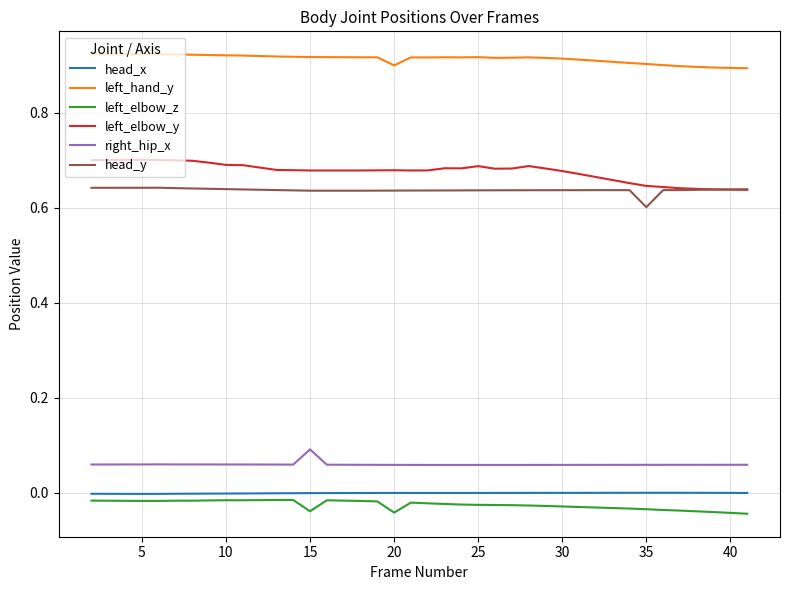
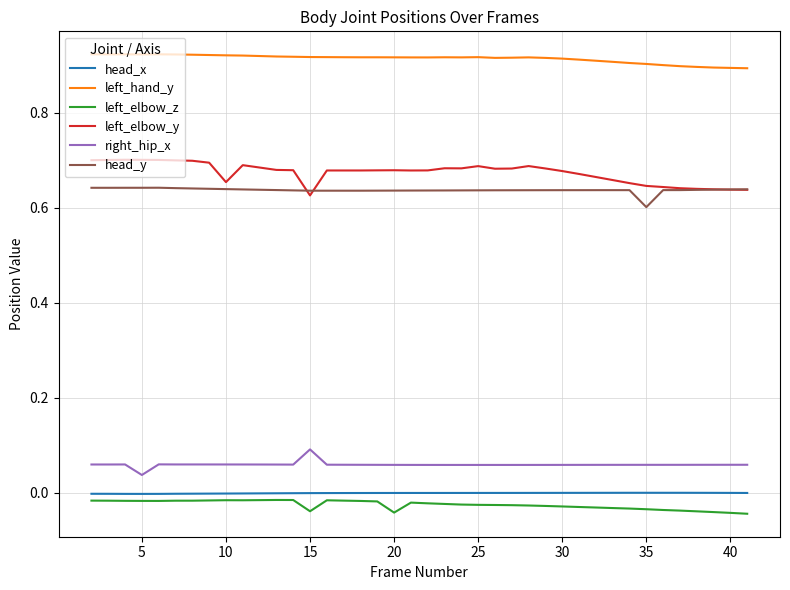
right_hip_x, 5: 0.06 -> 0.04
left_elbow_y, 10: 0.69 -> 0.65
left_elbow_y, 15: 0.68 -> 0.63
left_hand_y, 20: 0.90 -> 0.92
